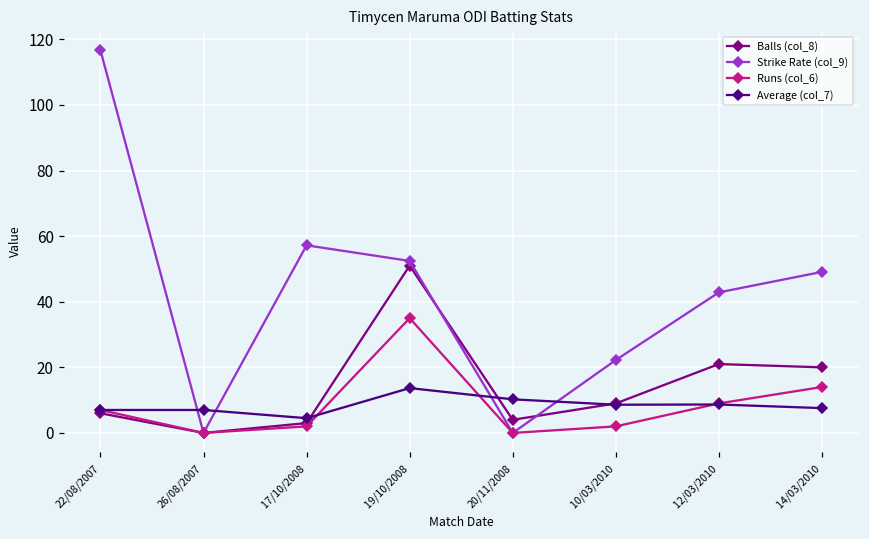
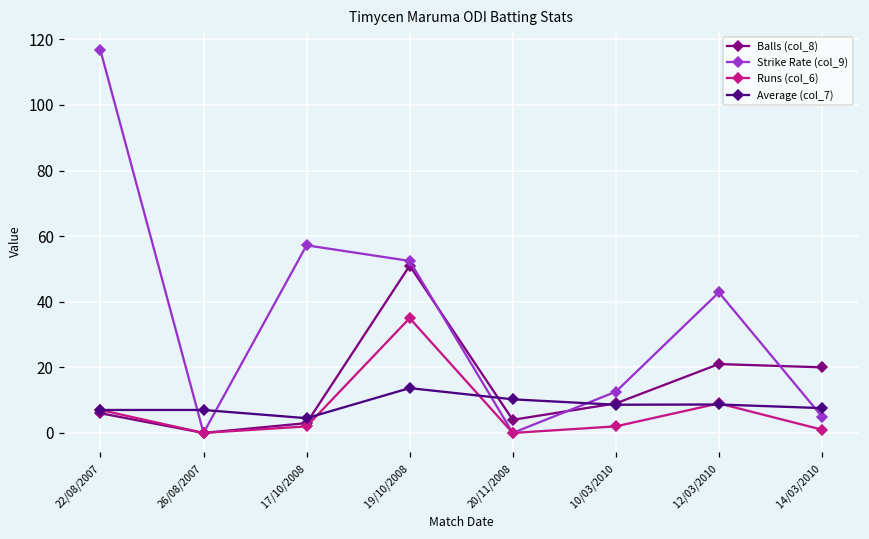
Strike Rate (col_9), 10/03/2010: 22 -> 13
Strike Rate (col_9), 14/03/2010: 49 -> 5
Runs (col_6), 14/03/2010: 14 -> 1
